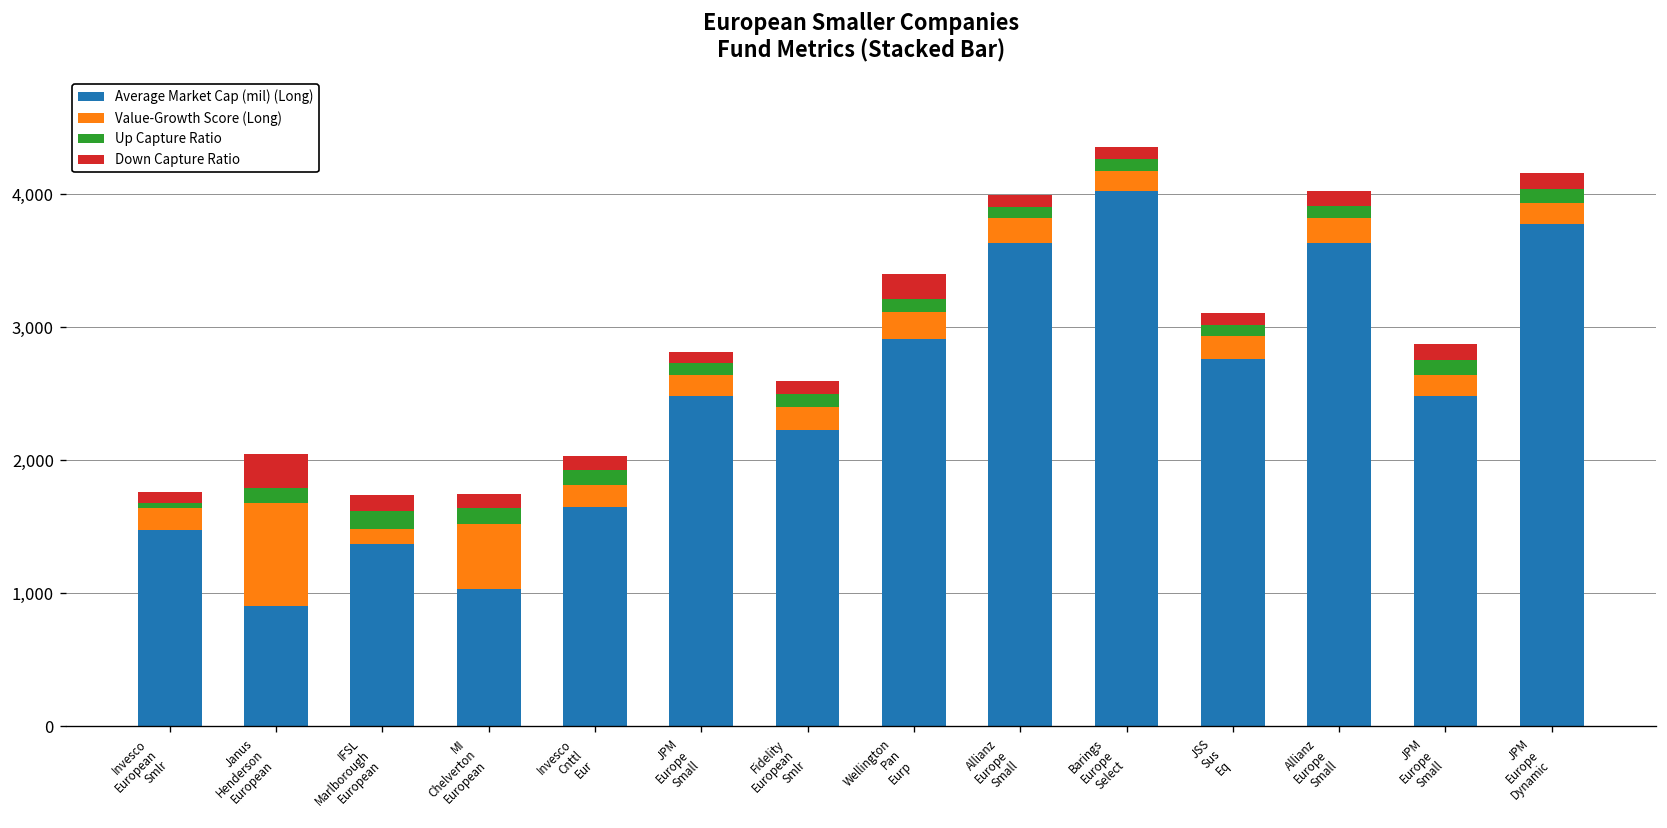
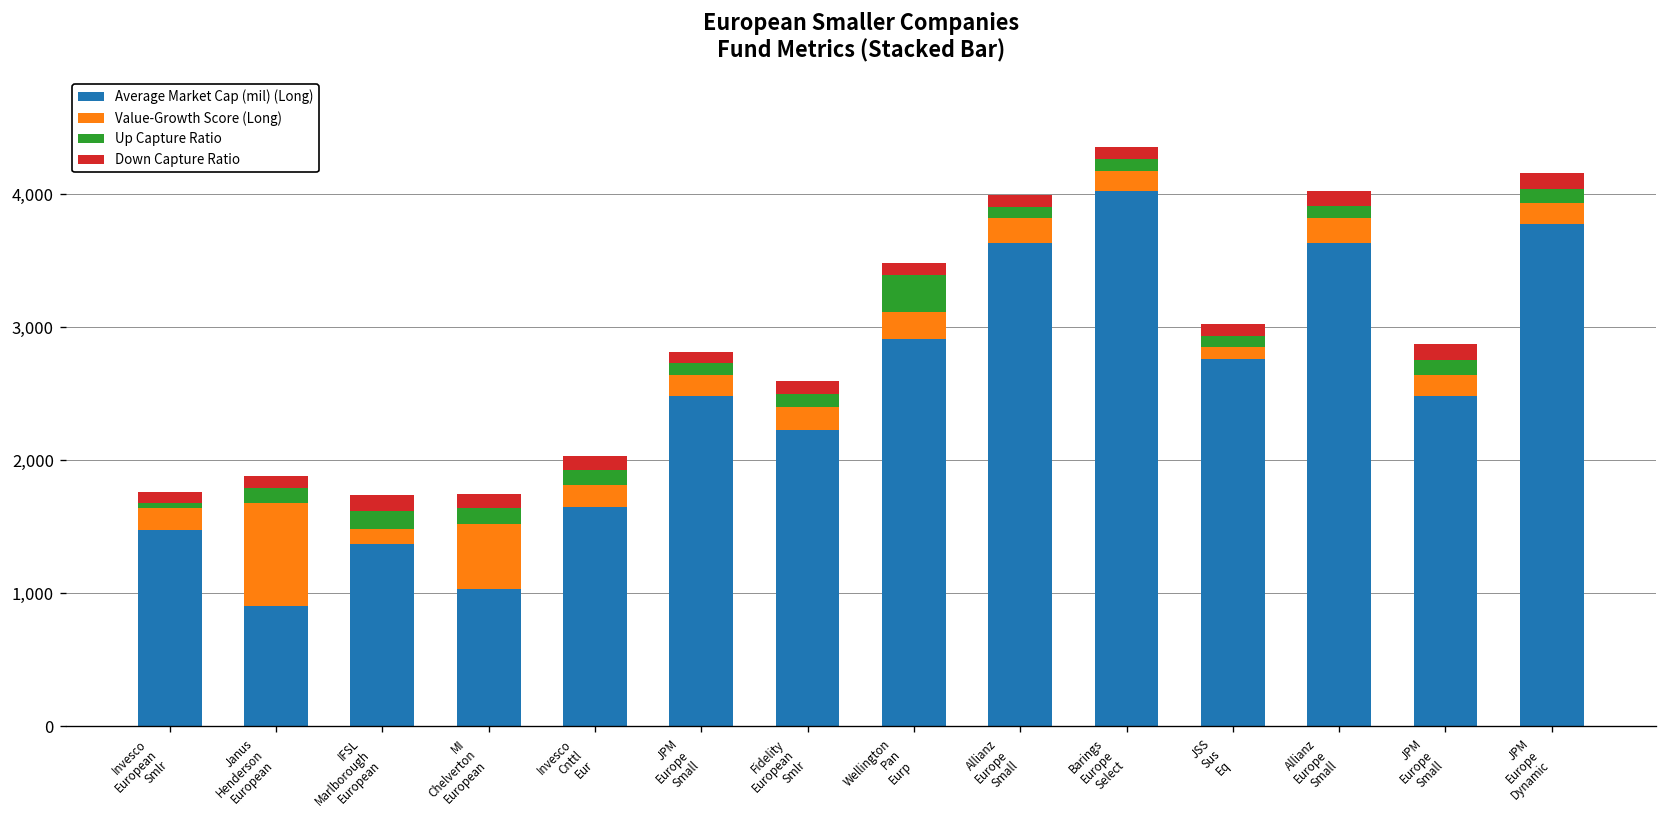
Down Capture Ratio, Janus Henderson European: 260 -> 90
Up Capture Ratio, Wellington Pan Eurp: 100 -> 280
Down Capture Ratio, Wellington Pan Eurp: 190 -> 100
Value-Growth Score (Long), JSS Sus Eq: 170 -> 90
